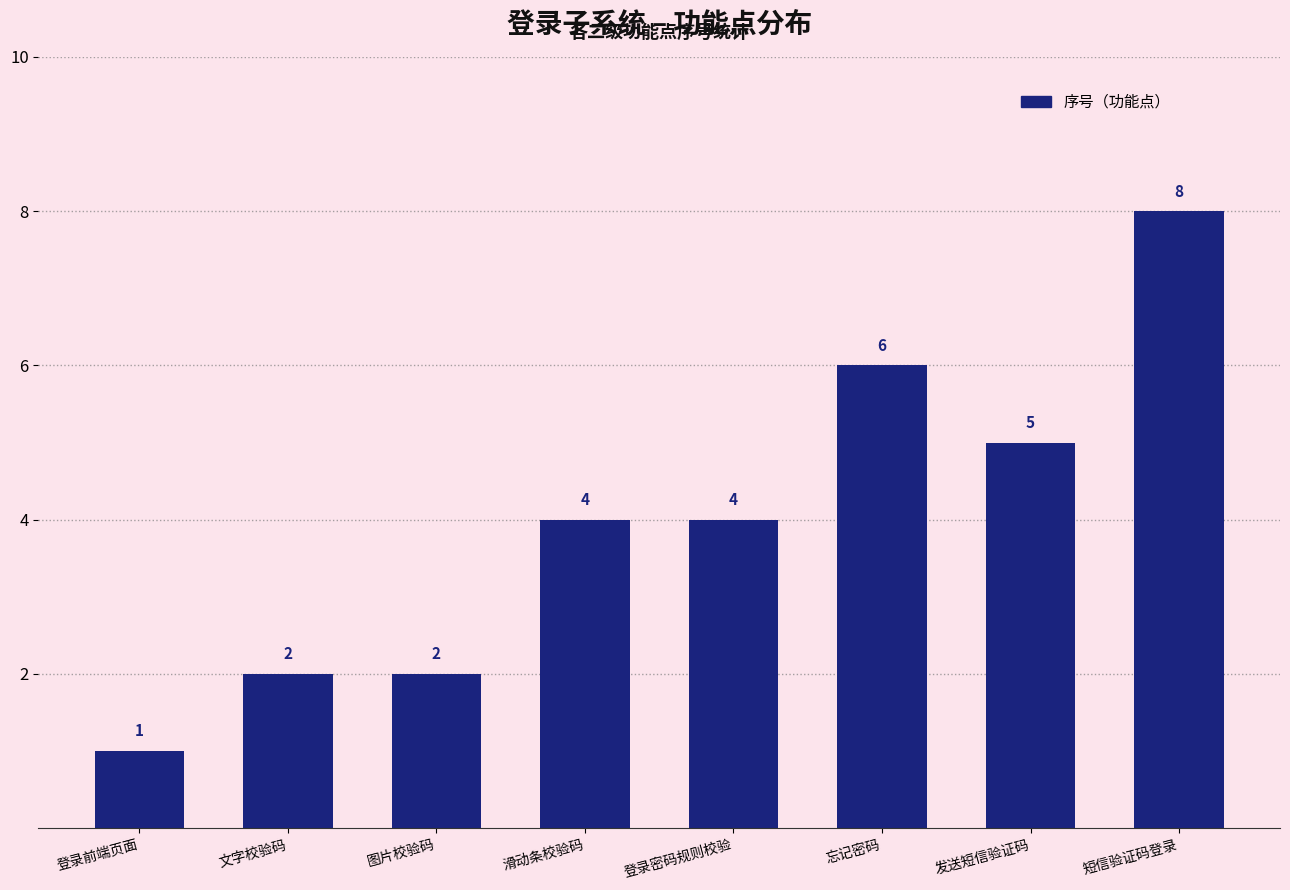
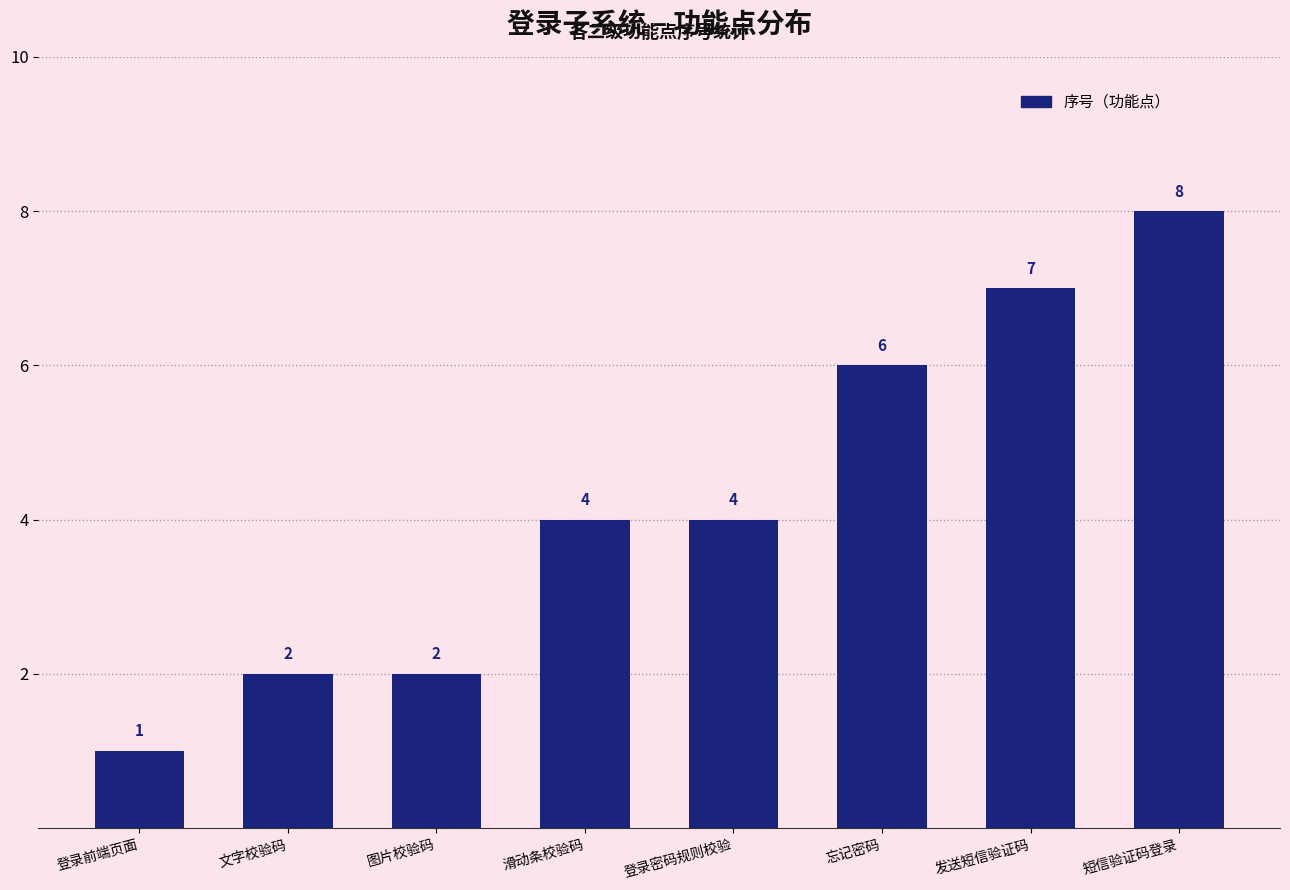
发送短信验证码: 5 -> 7
